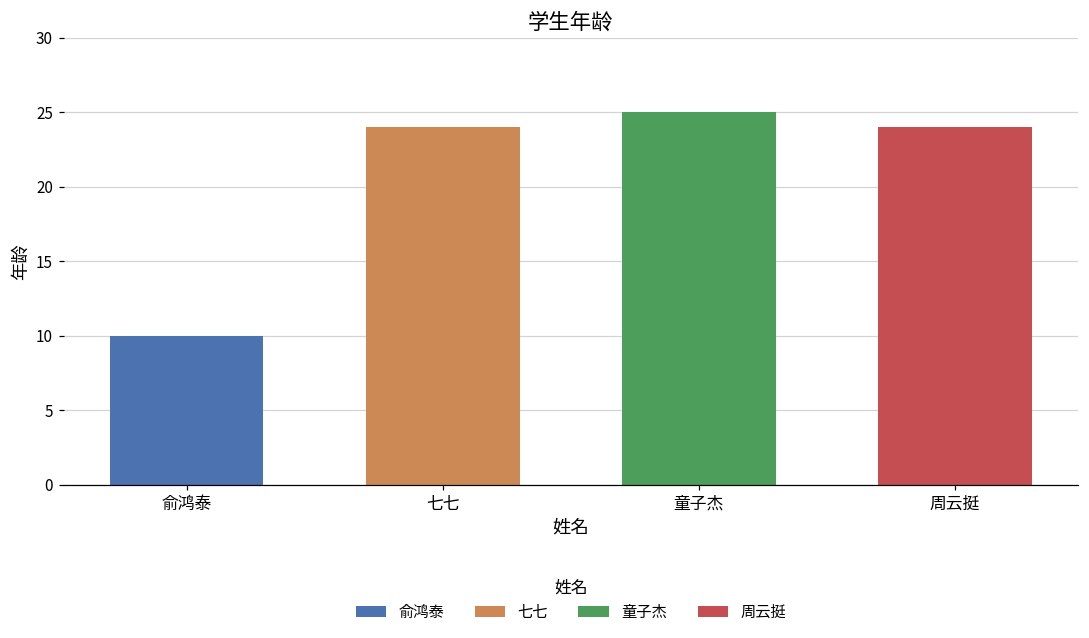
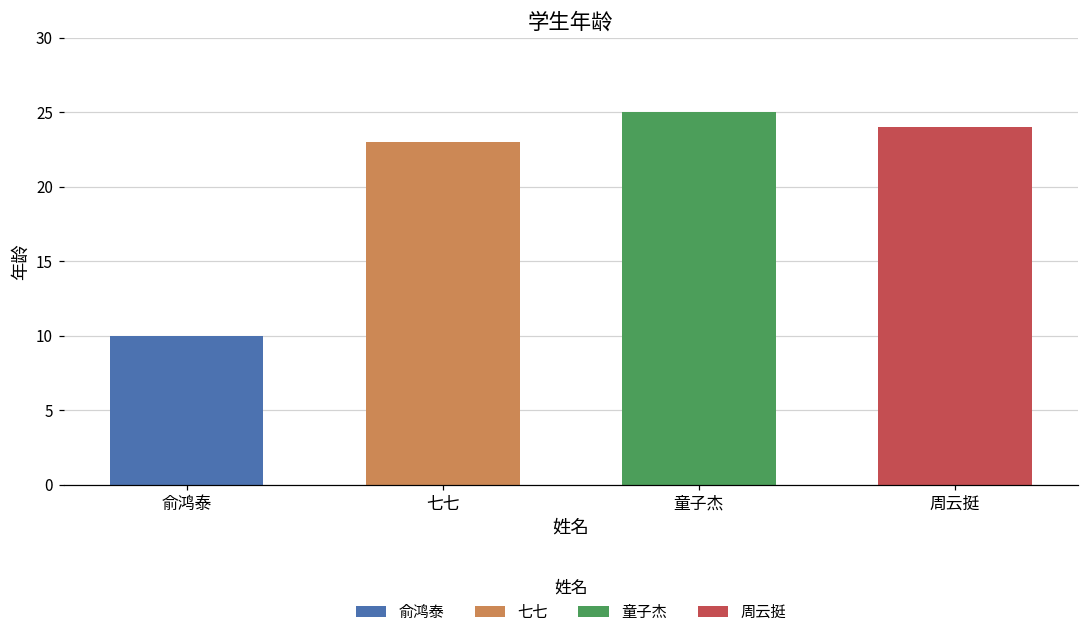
七七: 24 -> 23
